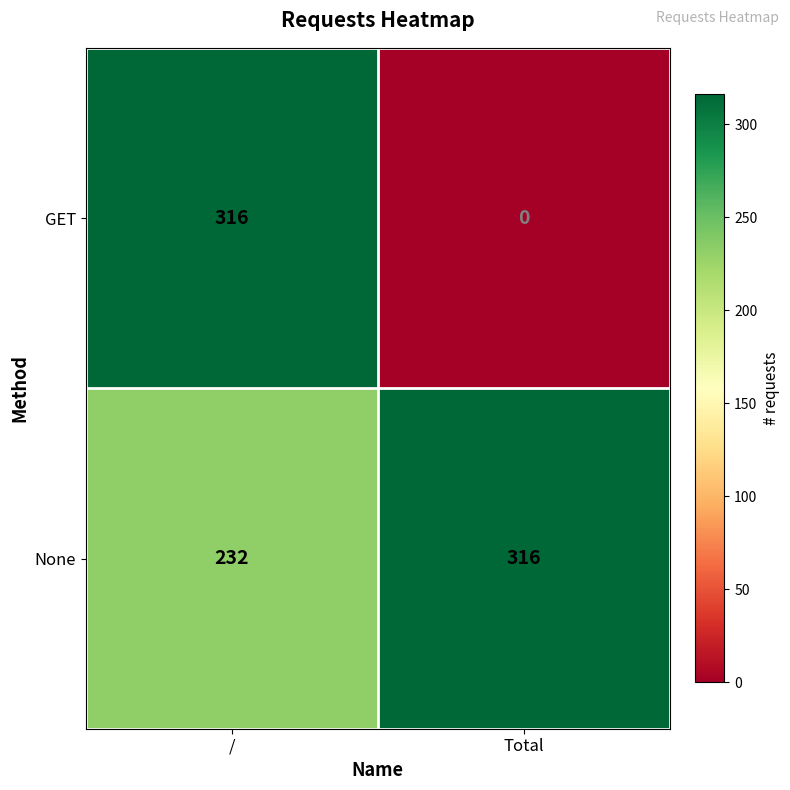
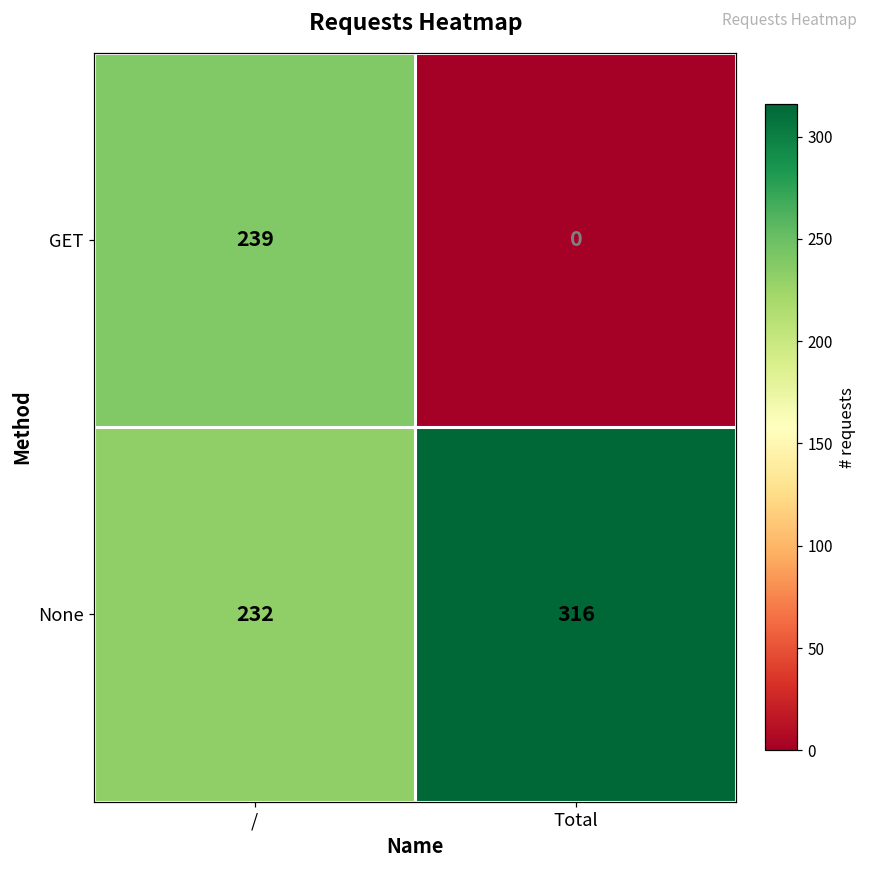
GET, /: 316 -> 239
